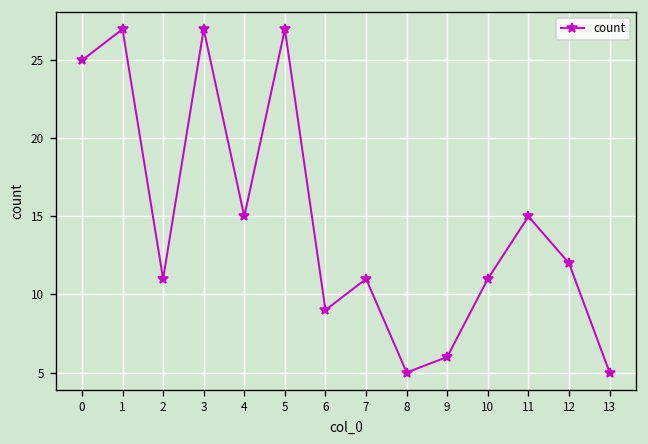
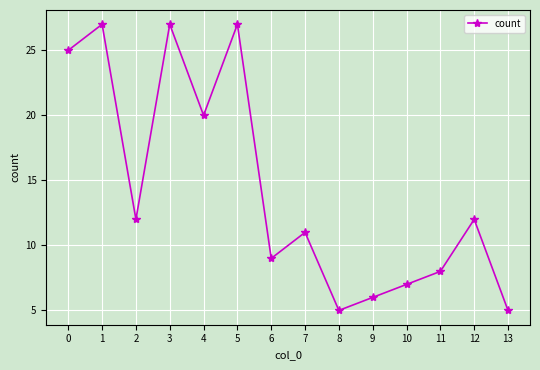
2: 11 -> 12
4: 15 -> 20
10: 11 -> 7
11: 15 -> 8
